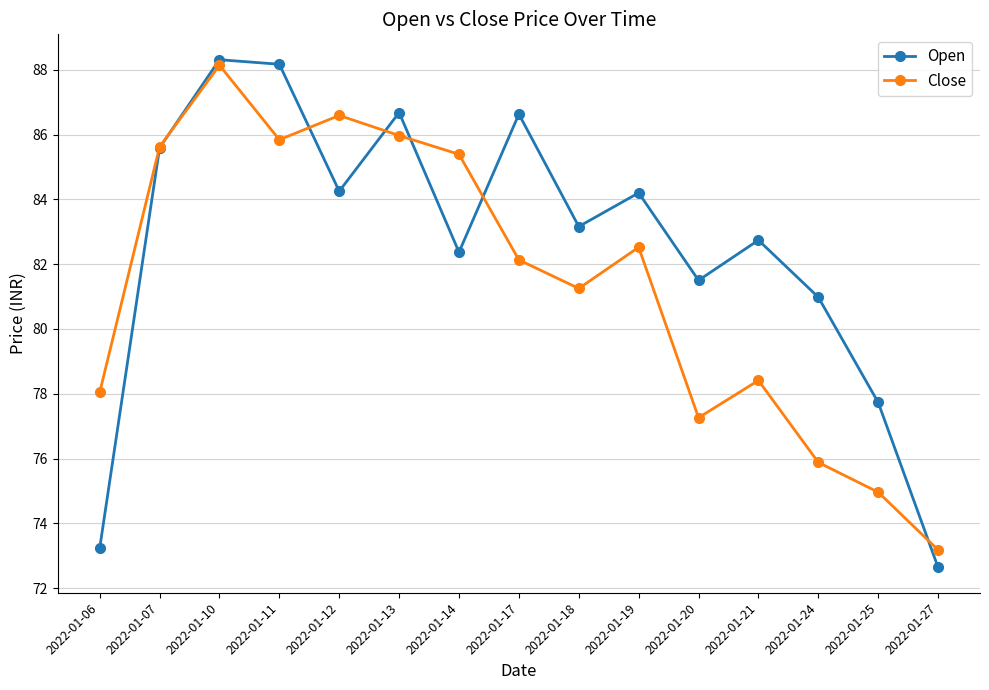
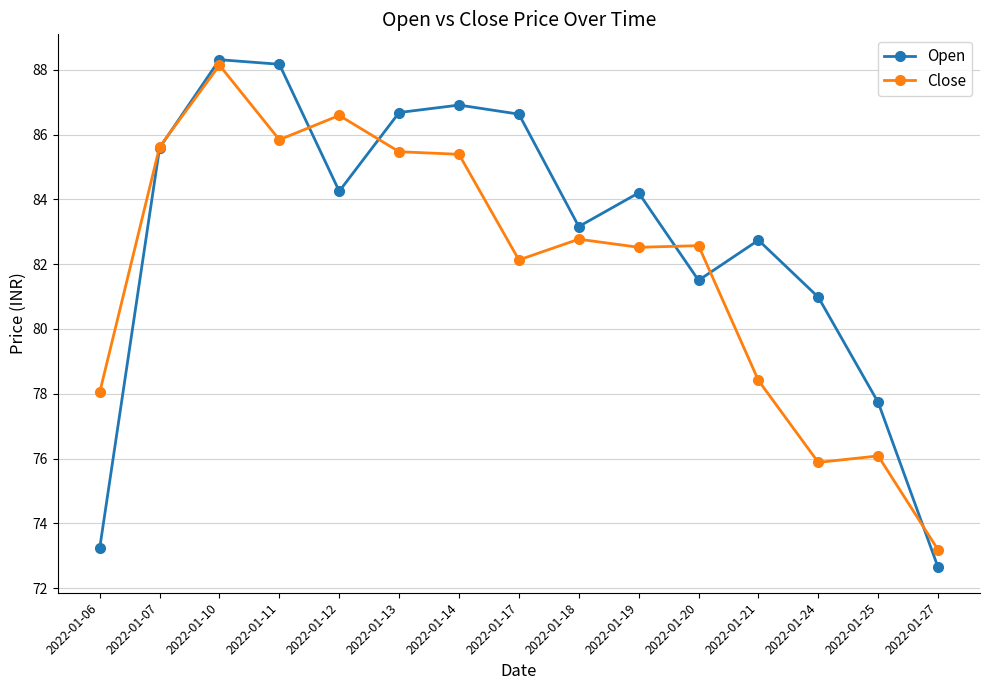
Close, 2022-01-13: 86.0 -> 85.5
Open, 2022-01-14: 82.4 -> 86.9
Close, 2022-01-18: 81.3 -> 82.8
Close, 2022-01-20: 77.3 -> 82.6
Close, 2022-01-25: 75.0 -> 76.1
